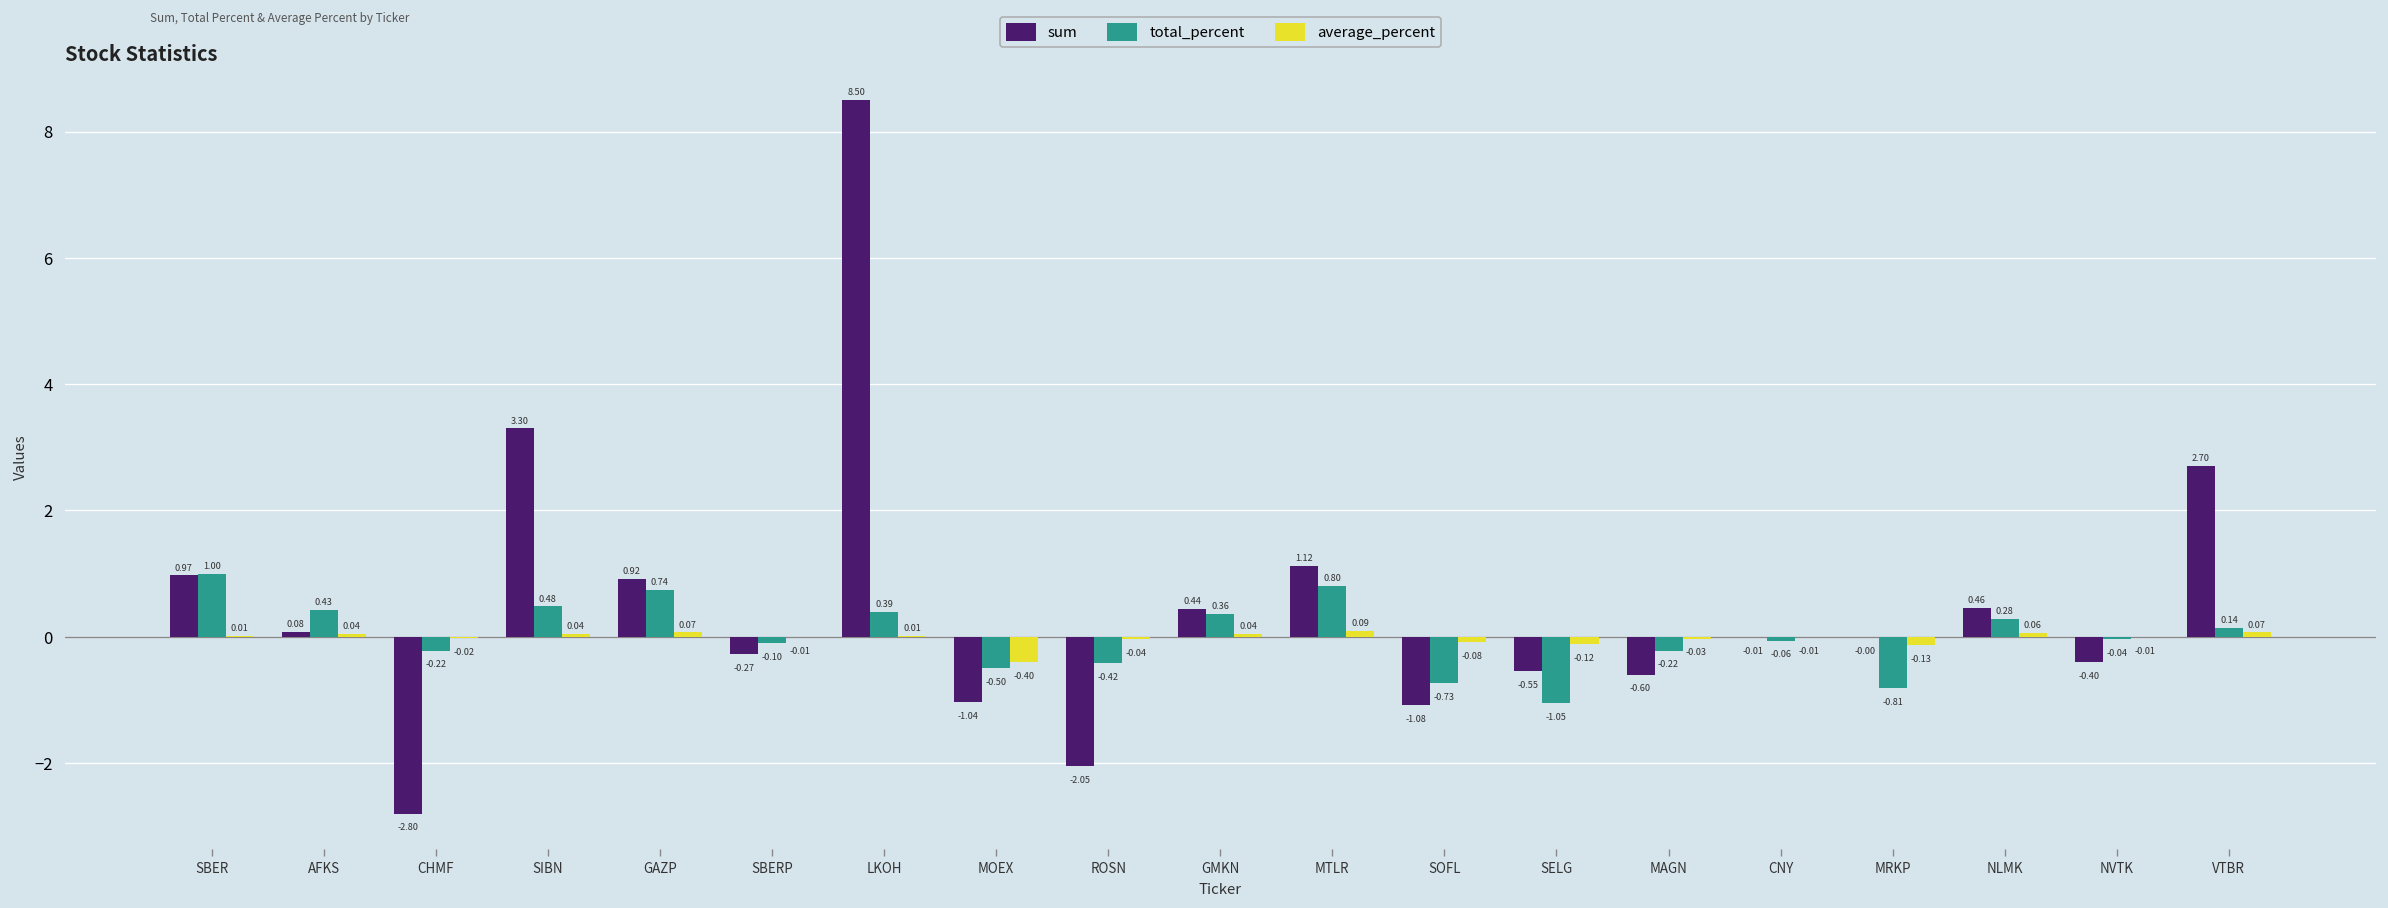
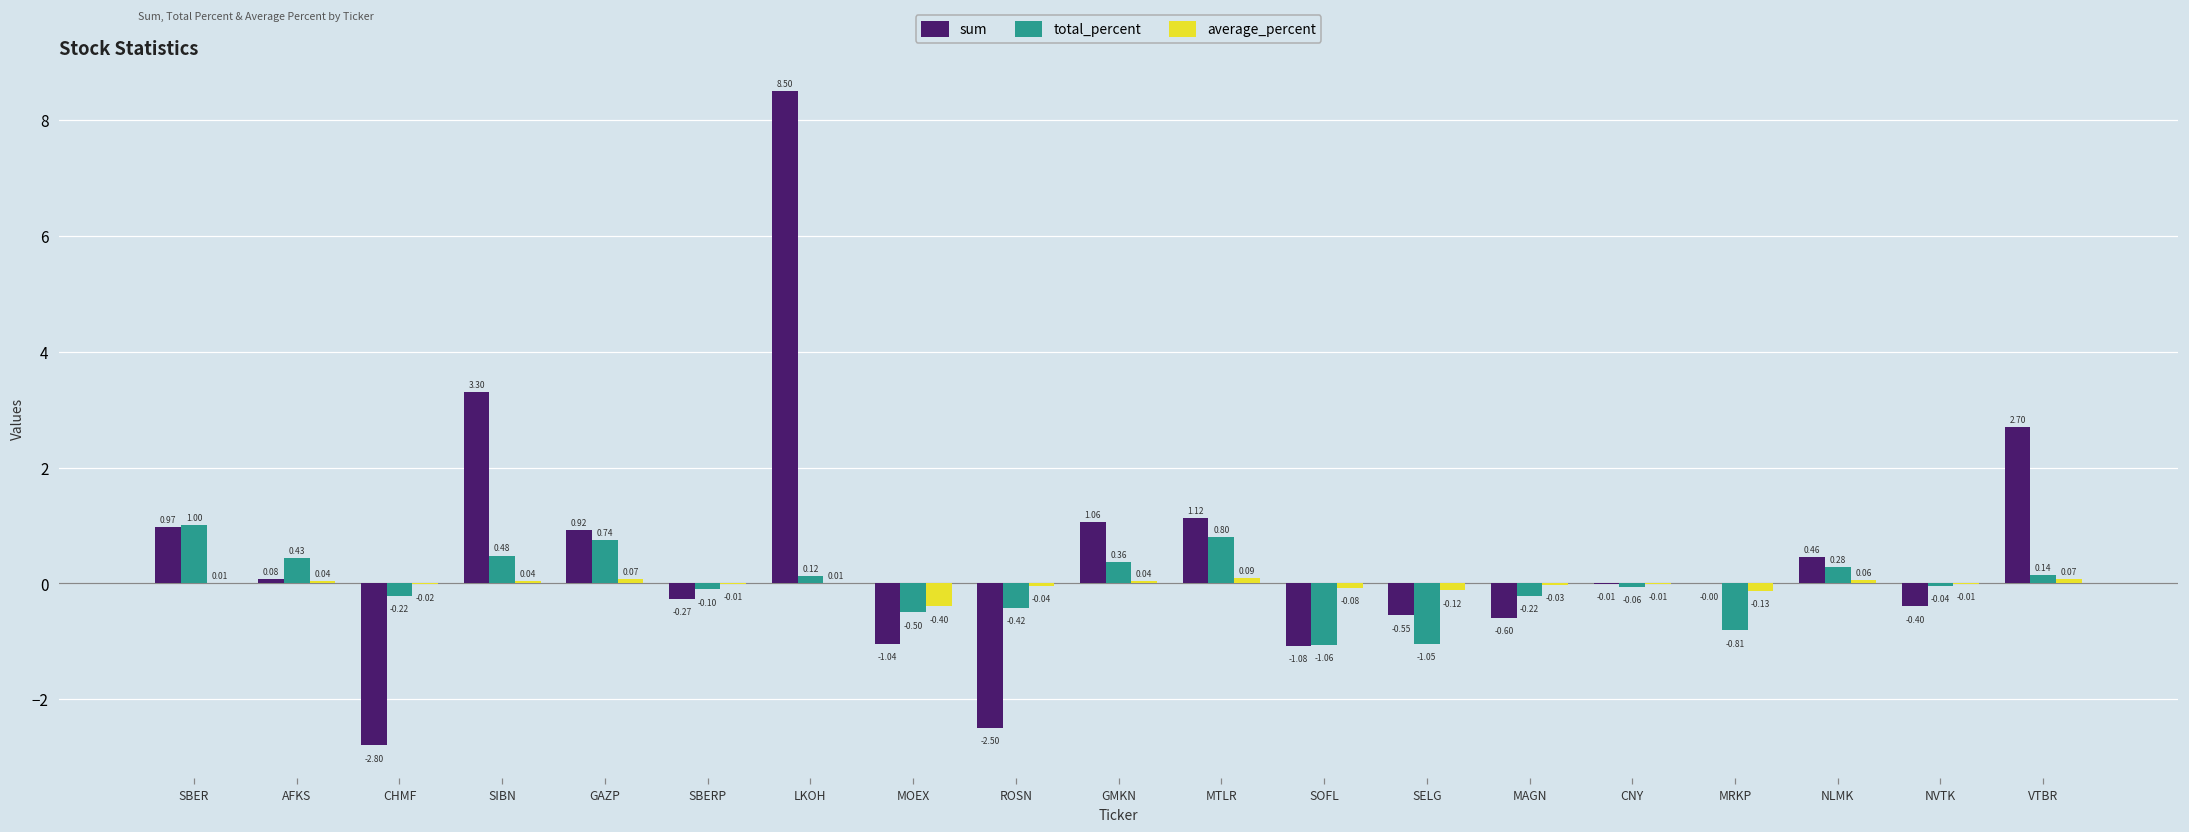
total_percent, LKOH: 0.39 -> 0.12
sum, ROSN: -2.05 -> -2.50
sum, GMKN: 0.44 -> 1.06
total_percent, SOFL: -0.73 -> -1.06
